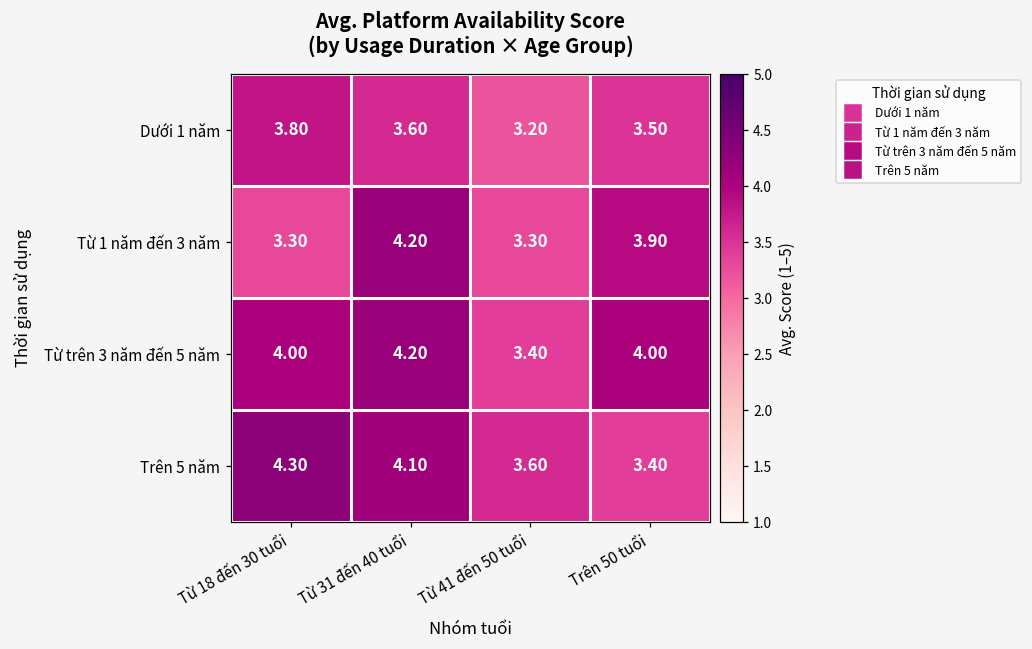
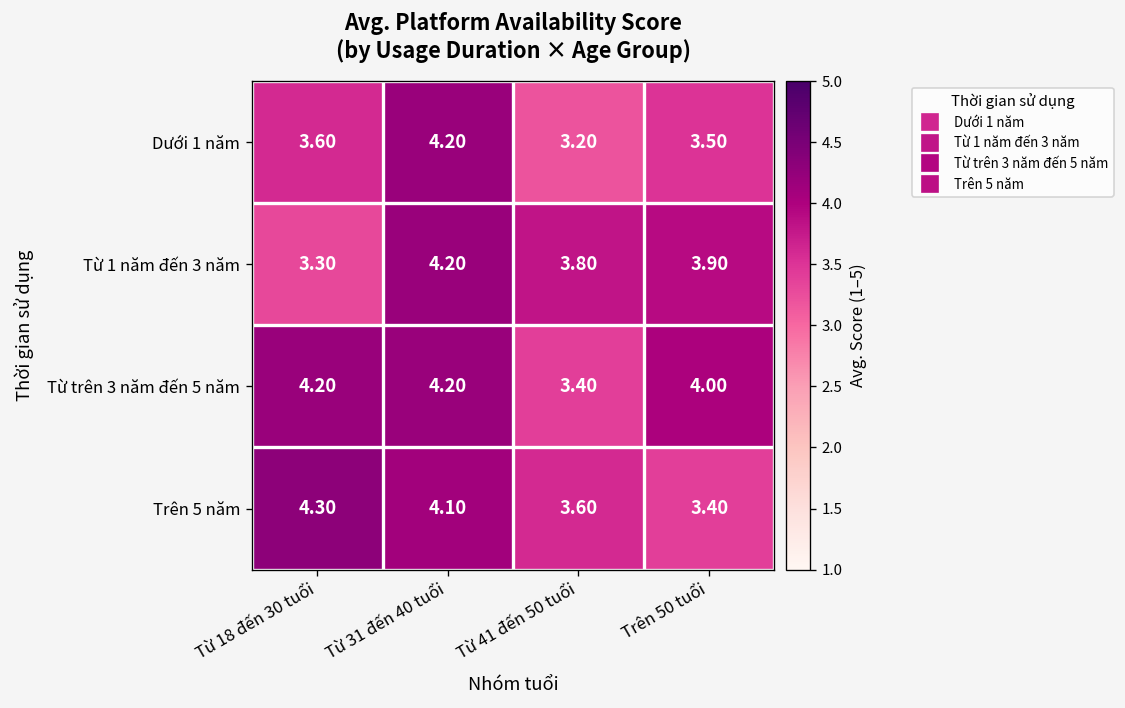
Dưới 1 năm, Từ 18 đến 30 tuổi: 3.80 -> 3.60
Dưới 1 năm, Từ 31 đến 40 tuổi: 3.60 -> 4.20
Từ 1 năm đến 3 năm, Từ 41 đến 50 tuổi: 3.30 -> 3.80
Từ trên 3 năm đến 5 năm, Từ 18 đến 30 tuổi: 4.00 -> 4.20
